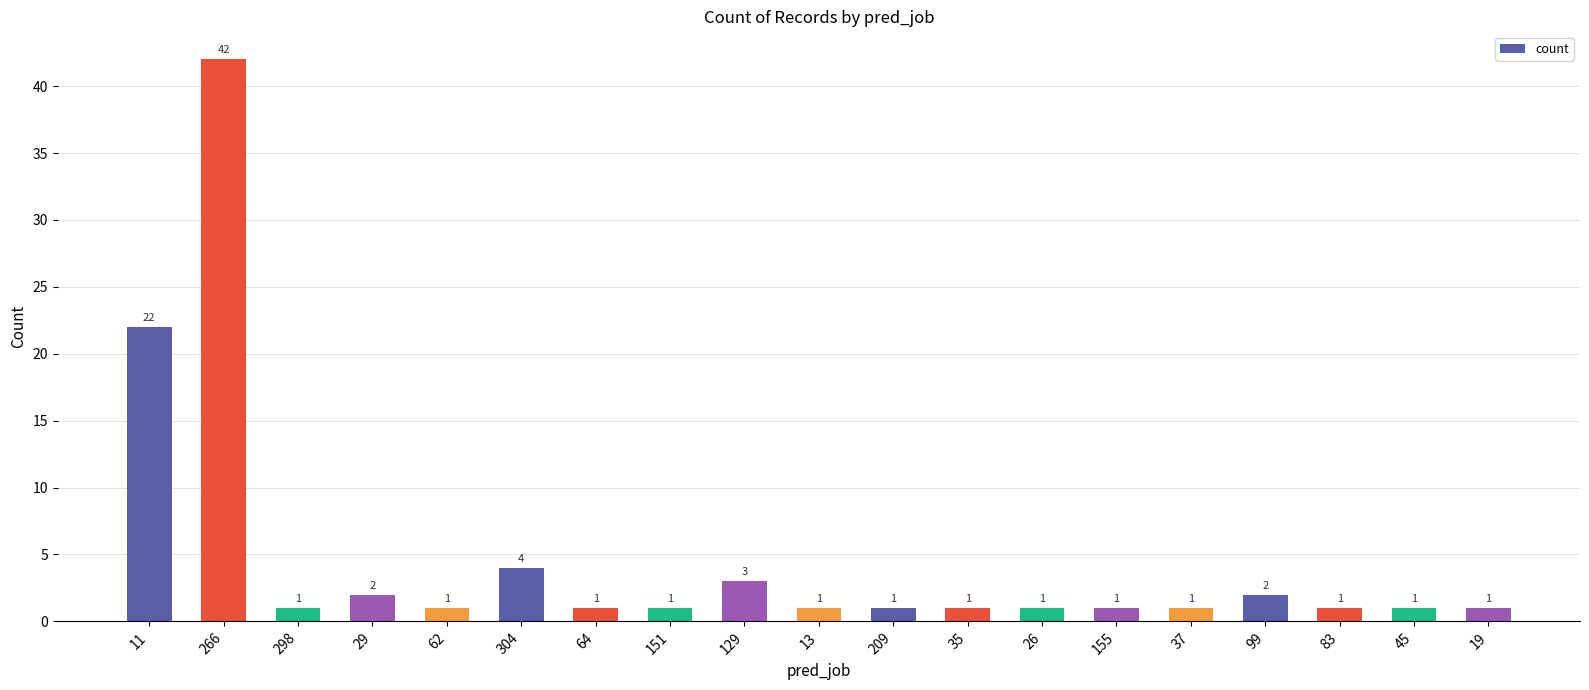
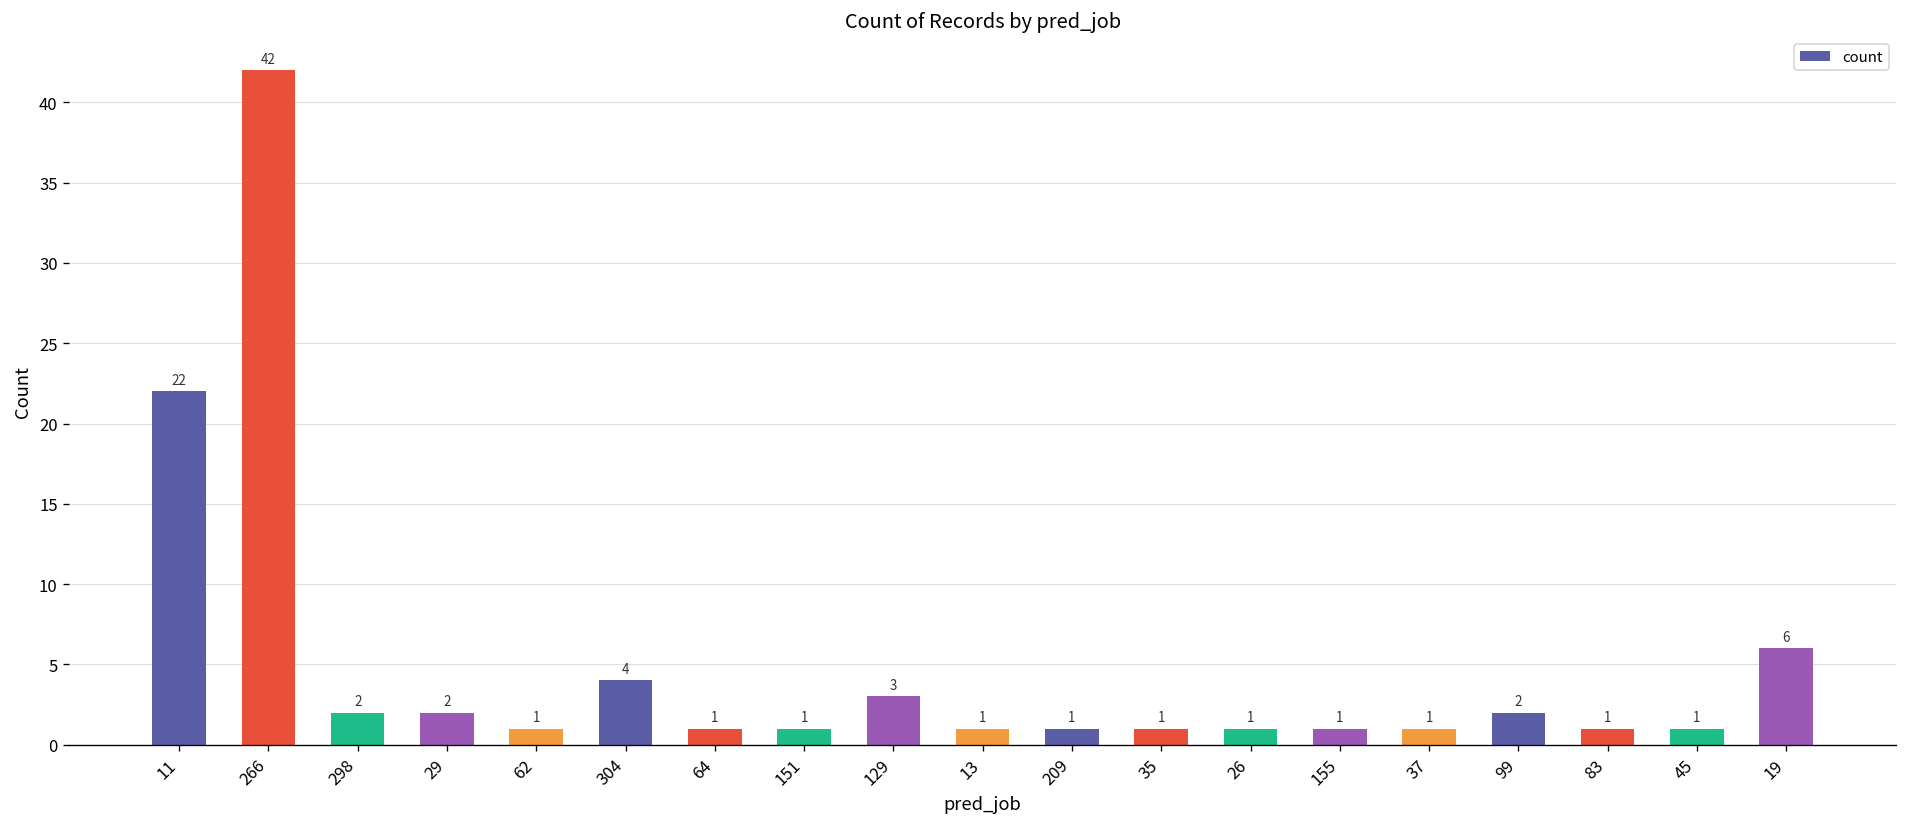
298: 1 -> 2
19: 1 -> 6
